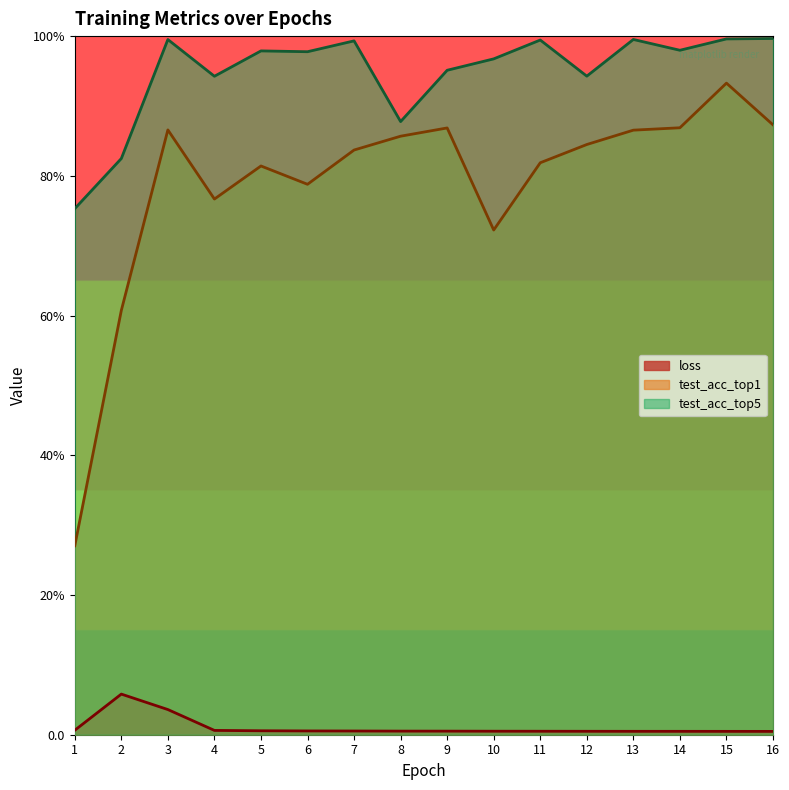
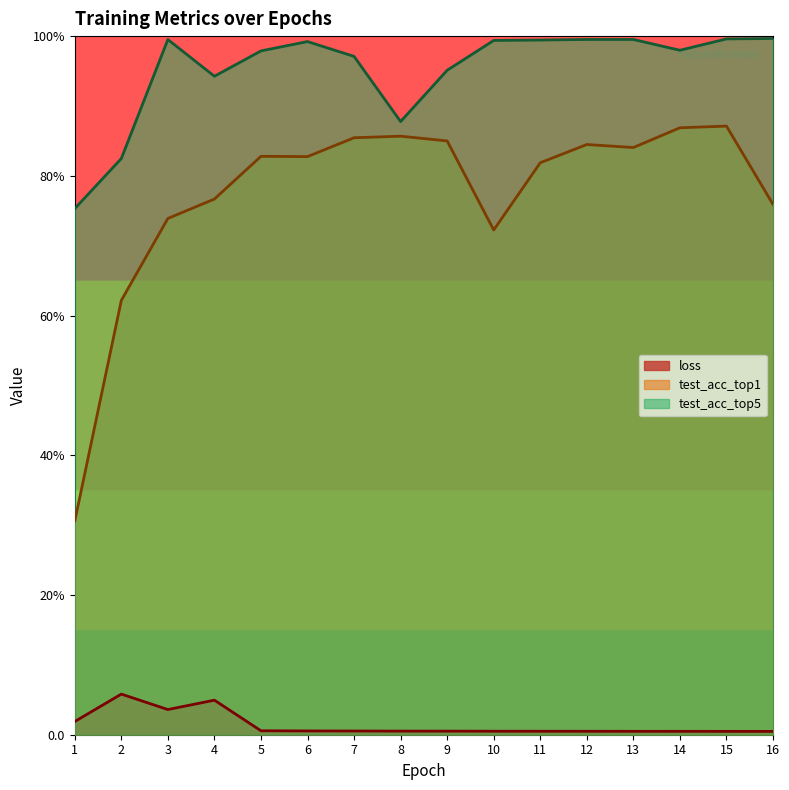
loss, 1: 1% -> 2%
test_acc_top1, 1: 27% -> 31%
test_acc_top1, 2: 61% -> 62%
test_acc_top1, 3: 87% -> 74%
loss, 4: 1% -> 5%
test_acc_top1, 5: 81% -> 83%
test_acc_top1, 6: 79% -> 83%
test_acc_top5, 6: 98% -> 99%
test_acc_top1, 7: 84% -> 85%
test_acc_top5, 7: 99% -> 97%
test_acc_top1, 9: 87% -> 85%
test_acc_top5, 10: 97% -> 99%
test_acc_top5, 12: 94% -> 100%
test_acc_top1, 13: 87% -> 84%
test_acc_top1, 15: 93% -> 87%
test_acc_top1, 16: 87% -> 76%
